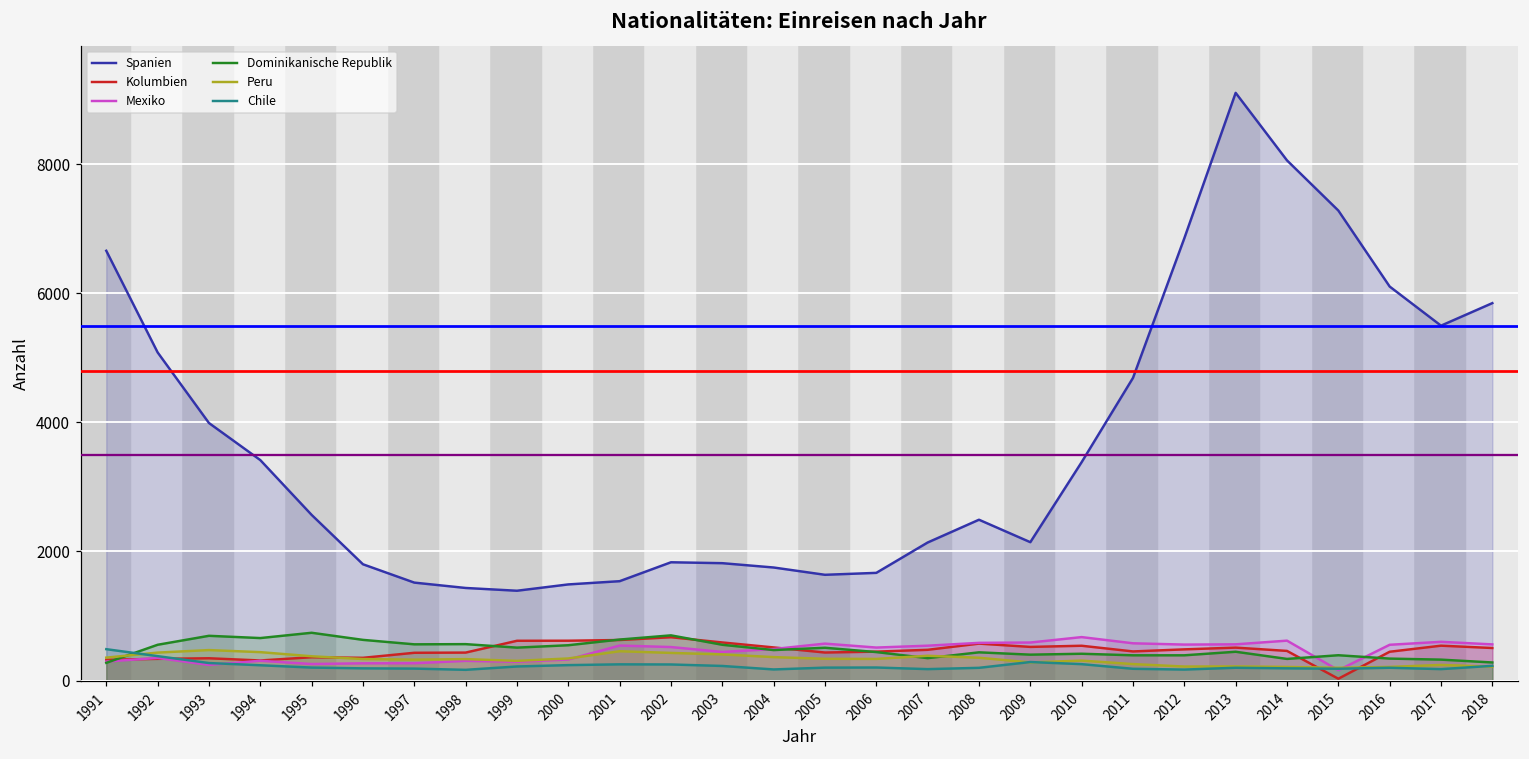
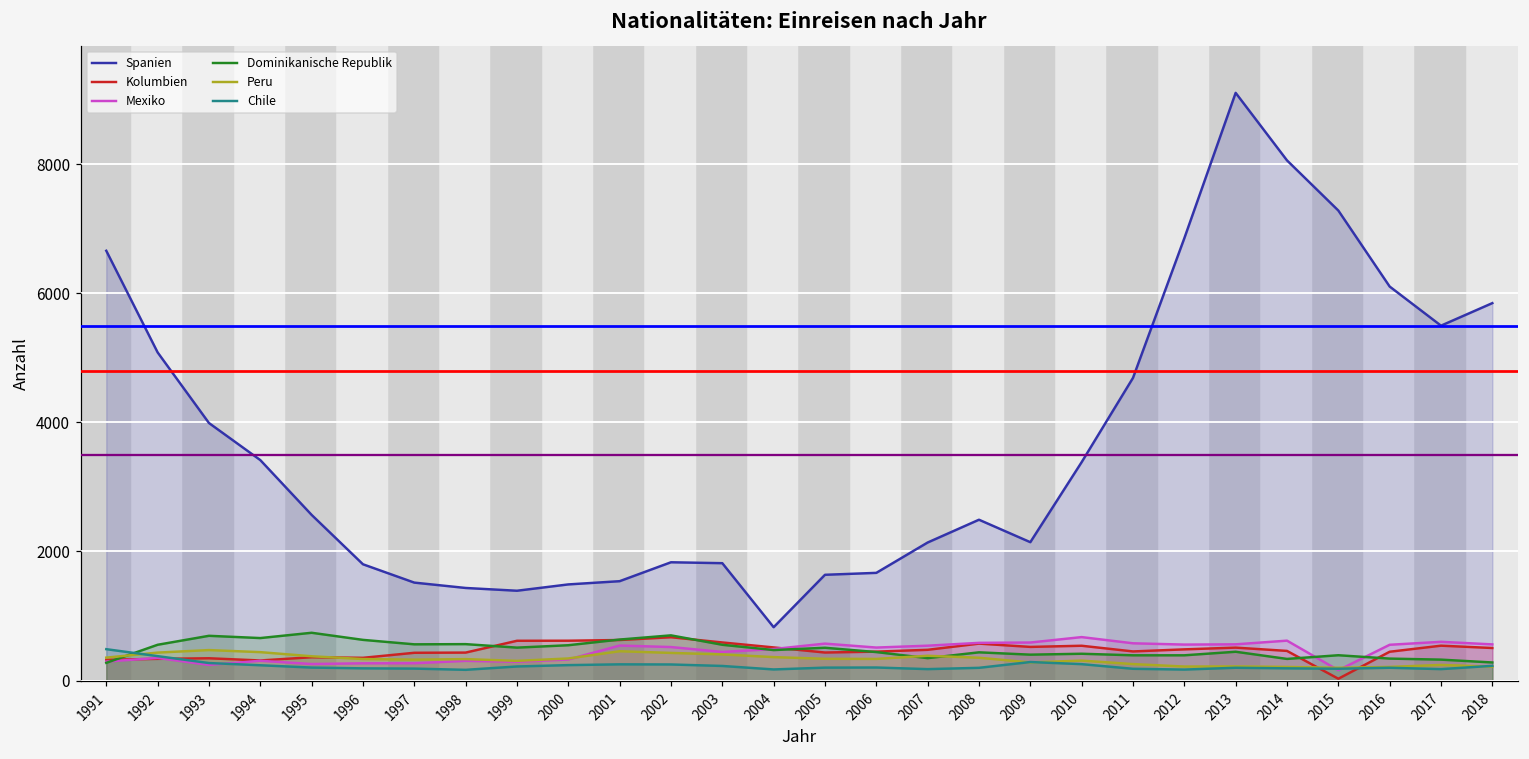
Spanien, 2004: 1800 -> 800
